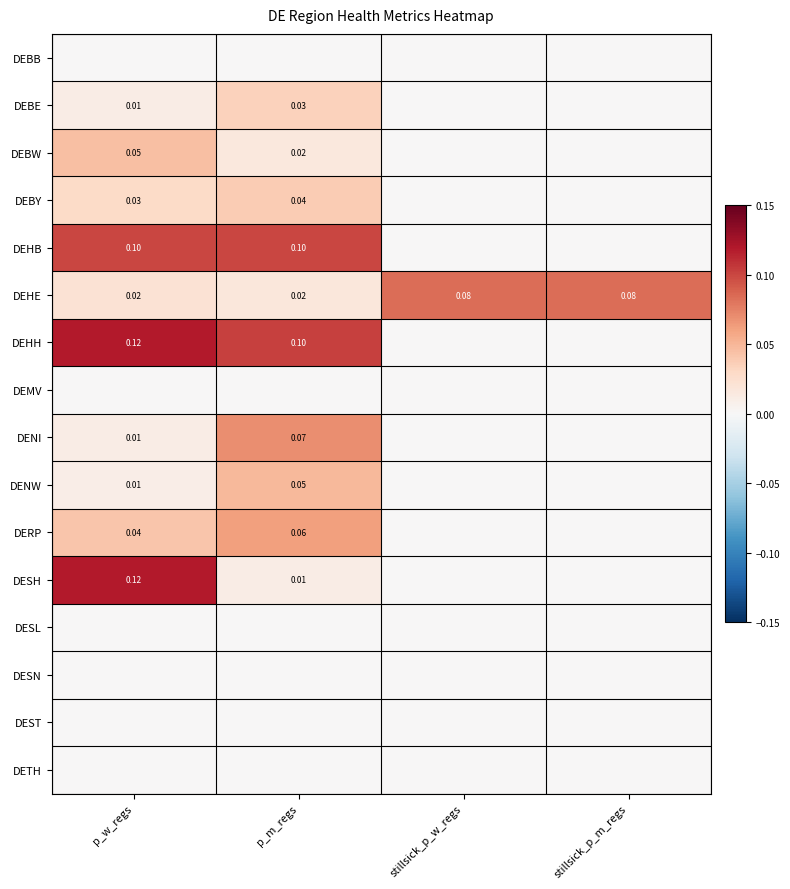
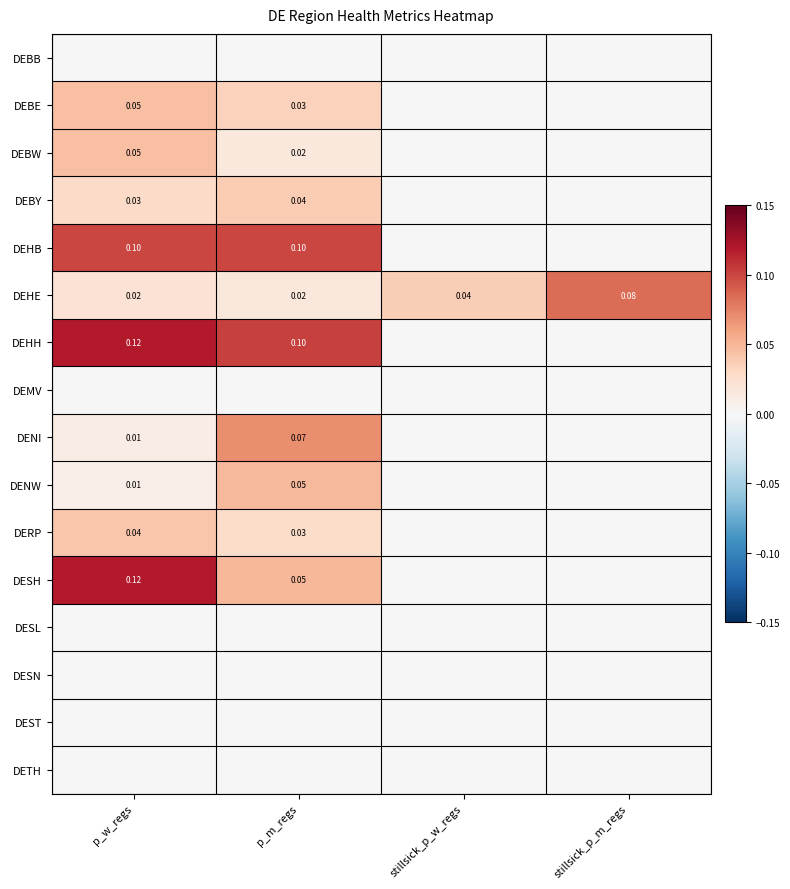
DEBE, p_w_regs: 0.01 -> 0.05
DEHE, stillsick_p_w_regs: 0.08 -> 0.04
DERP, p_m_regs: 0.06 -> 0.03
DESH, p_m_regs: 0.01 -> 0.05
